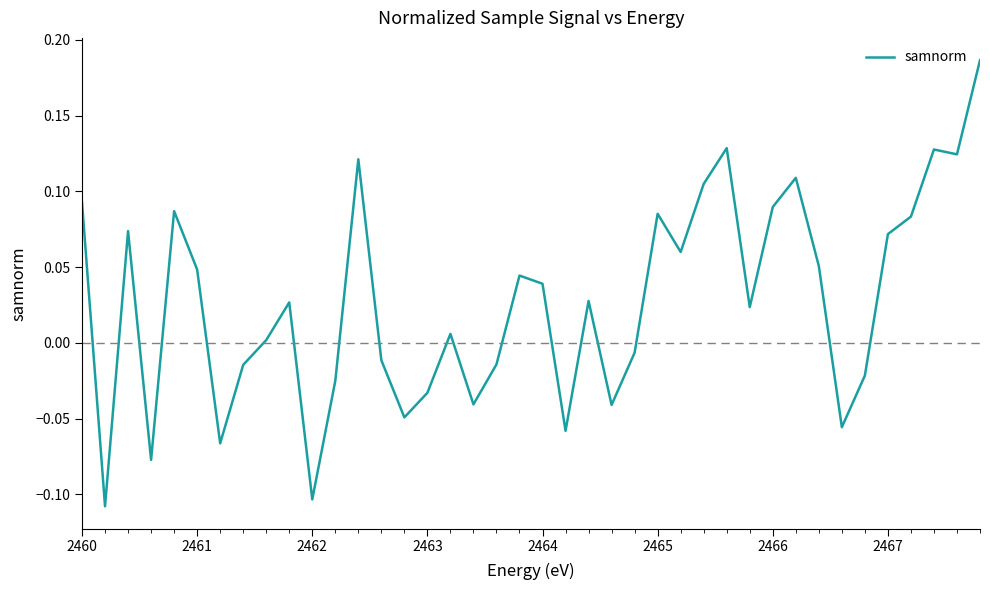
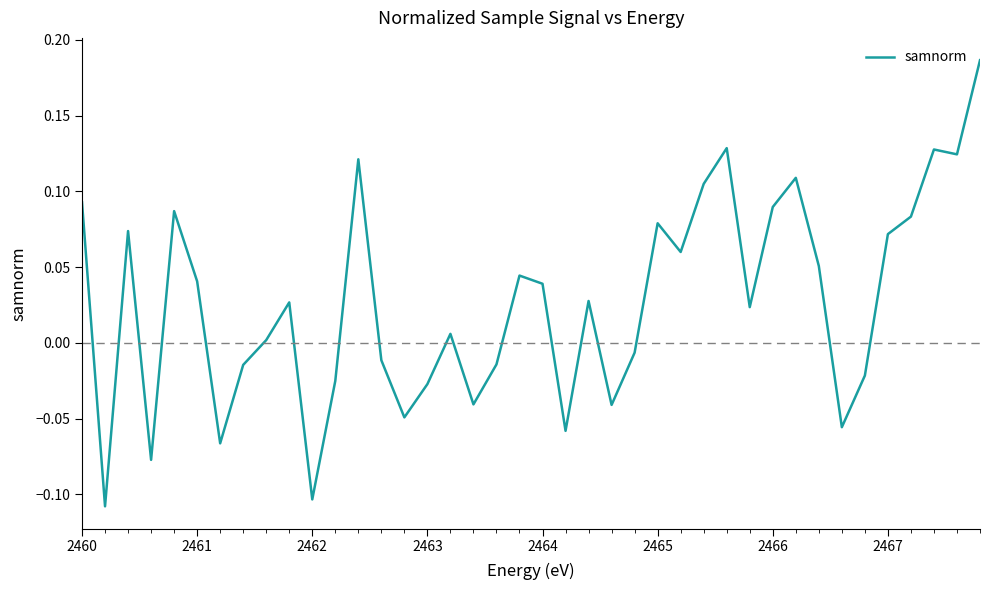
2461: 0.048 -> 0.041
2463: -0.033 -> -0.027
2465: 0.085 -> 0.079
